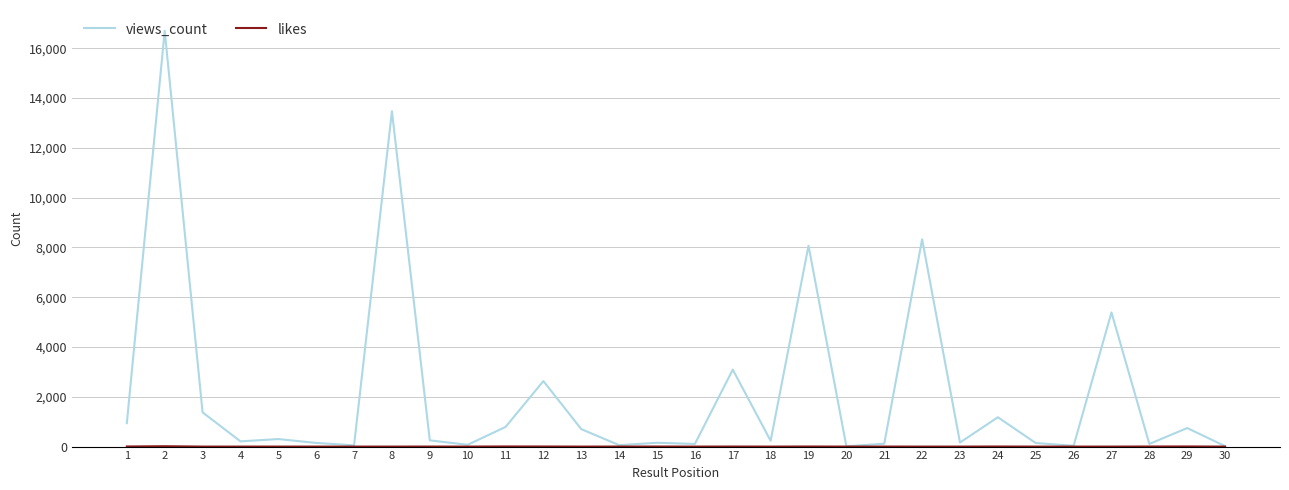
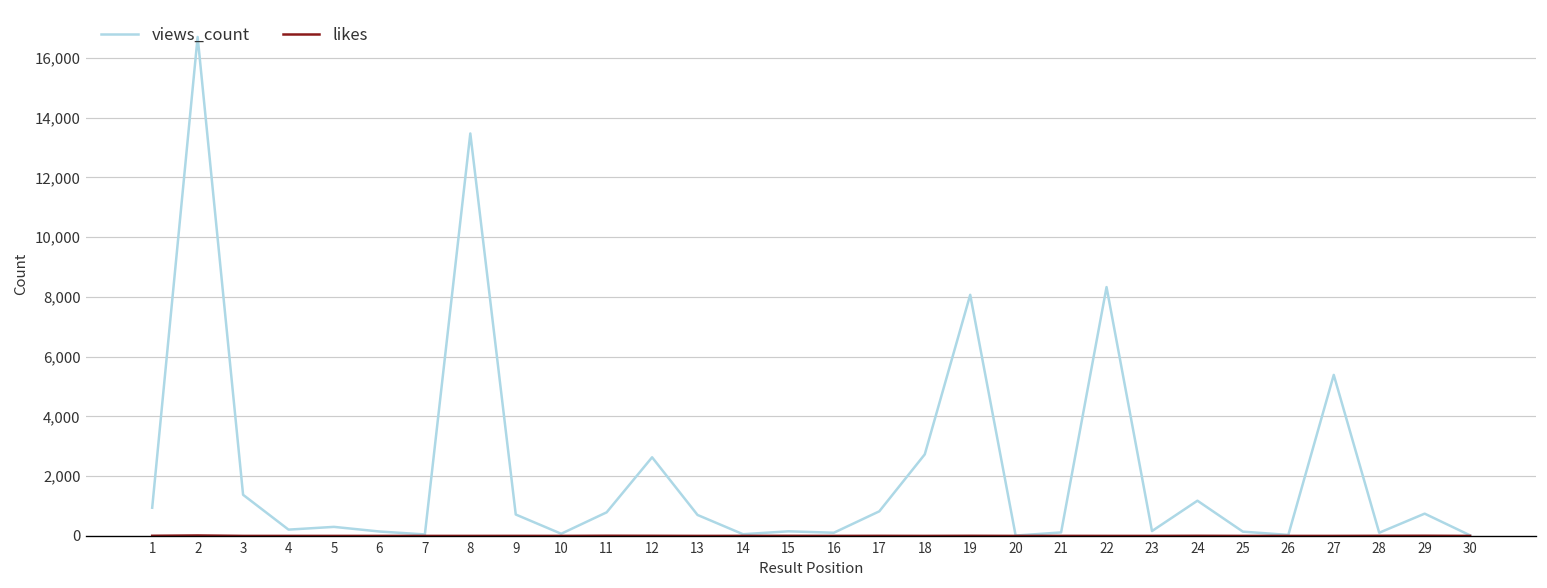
views_count, 9: 300 -> 700
views_count, 17: 3,100 -> 800
views_count, 18: 200 -> 2,700
